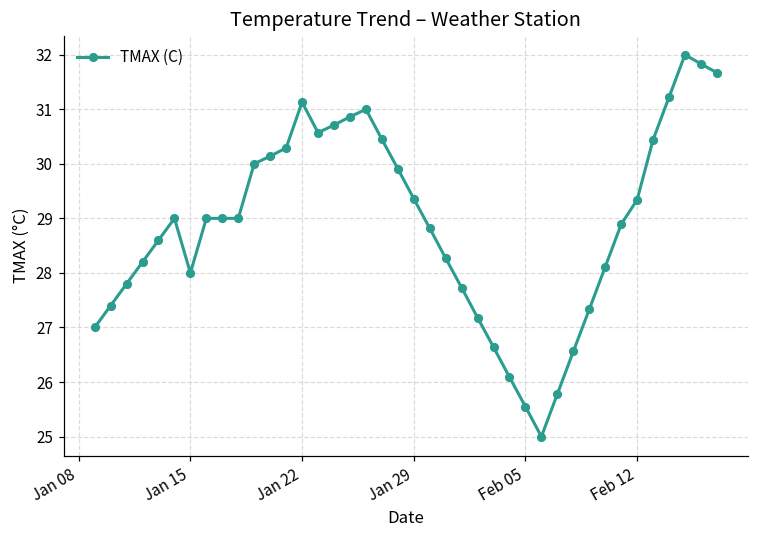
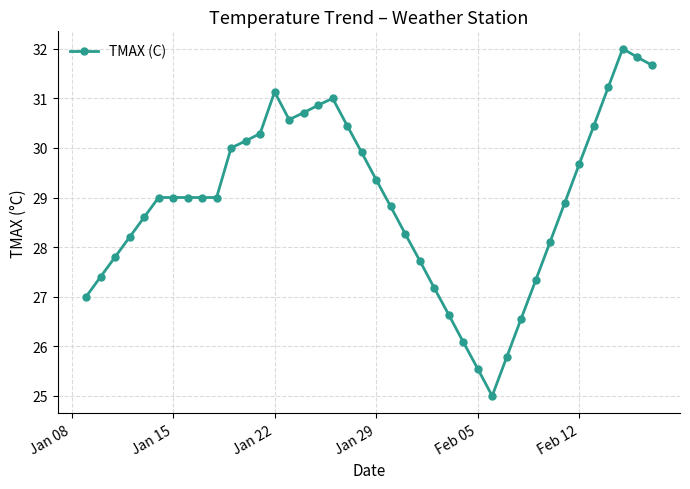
Jan 15: 28 -> 29
Feb 12: 29.3 -> 29.7
